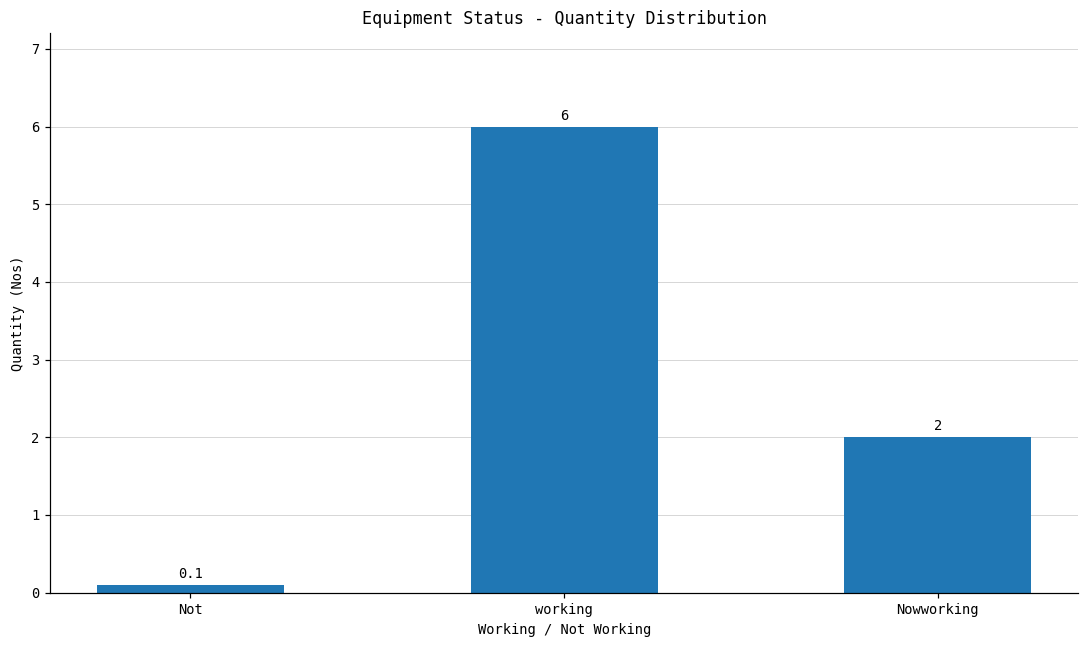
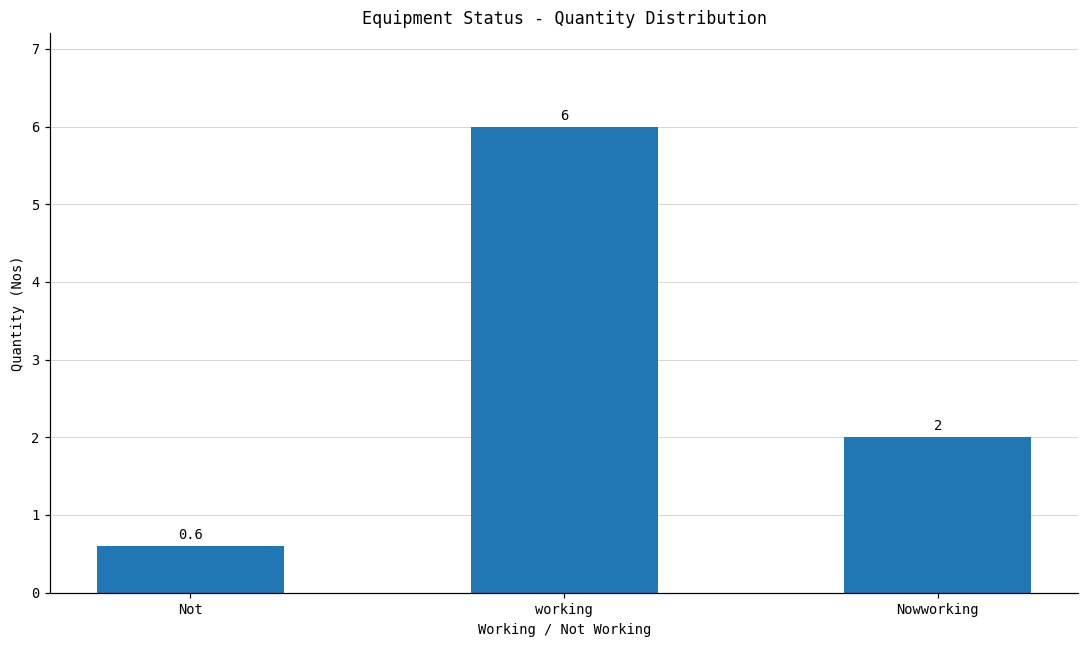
Not: 0.1 -> 0.6
